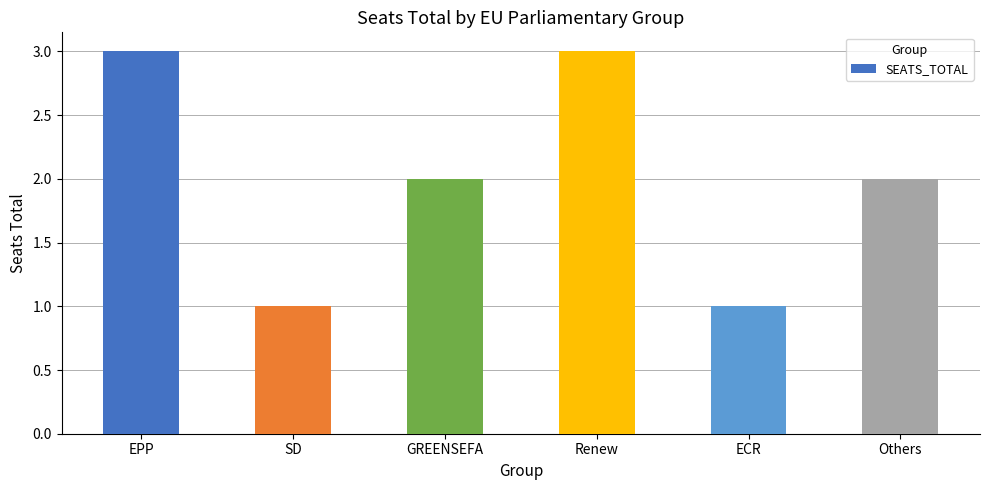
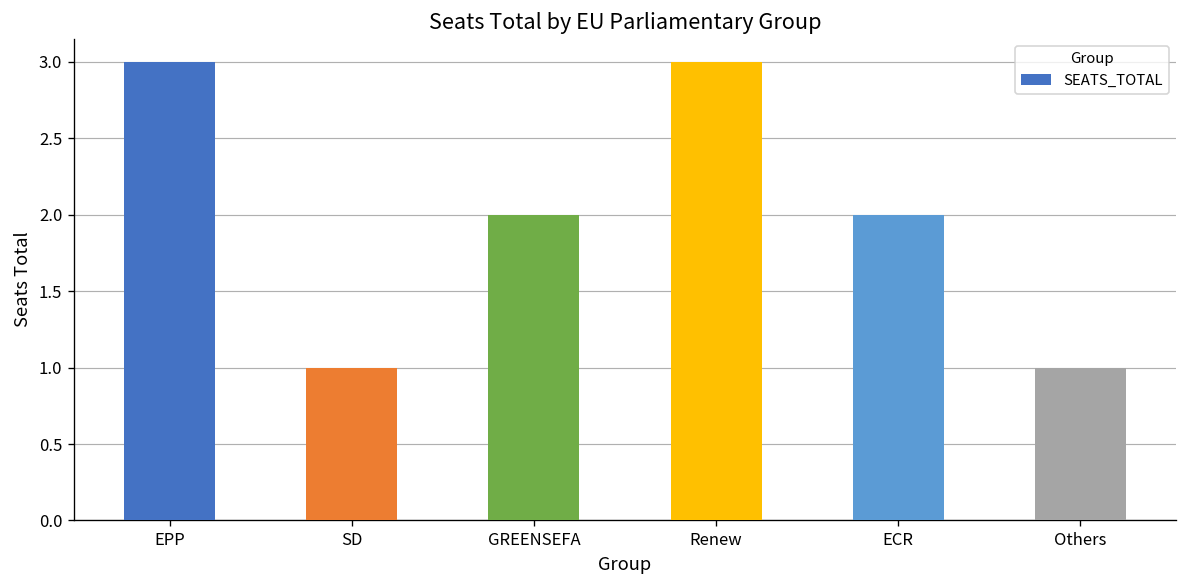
ECR: 1 -> 2
Others: 2 -> 1
